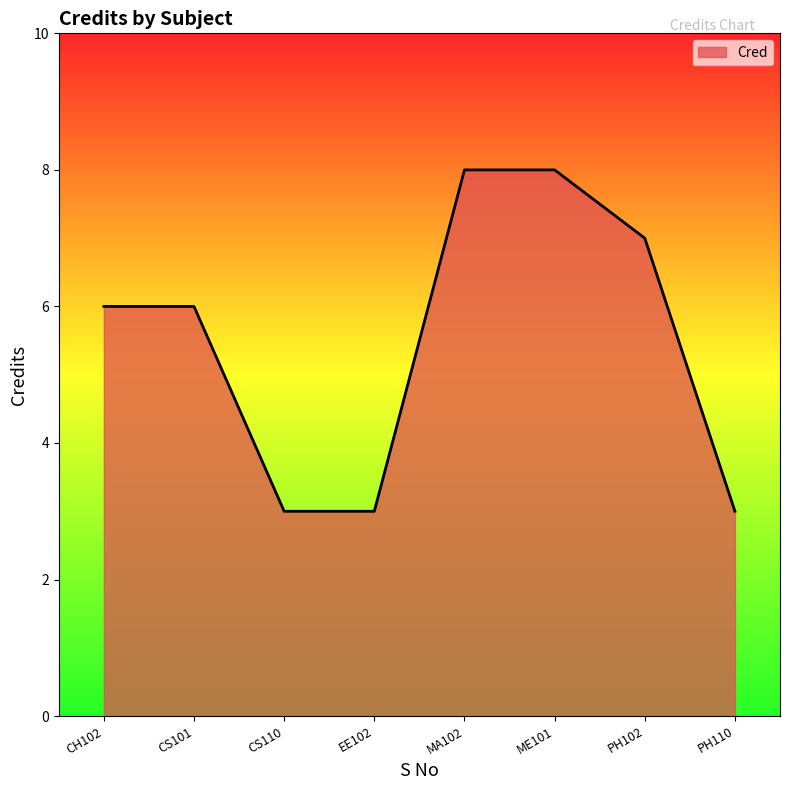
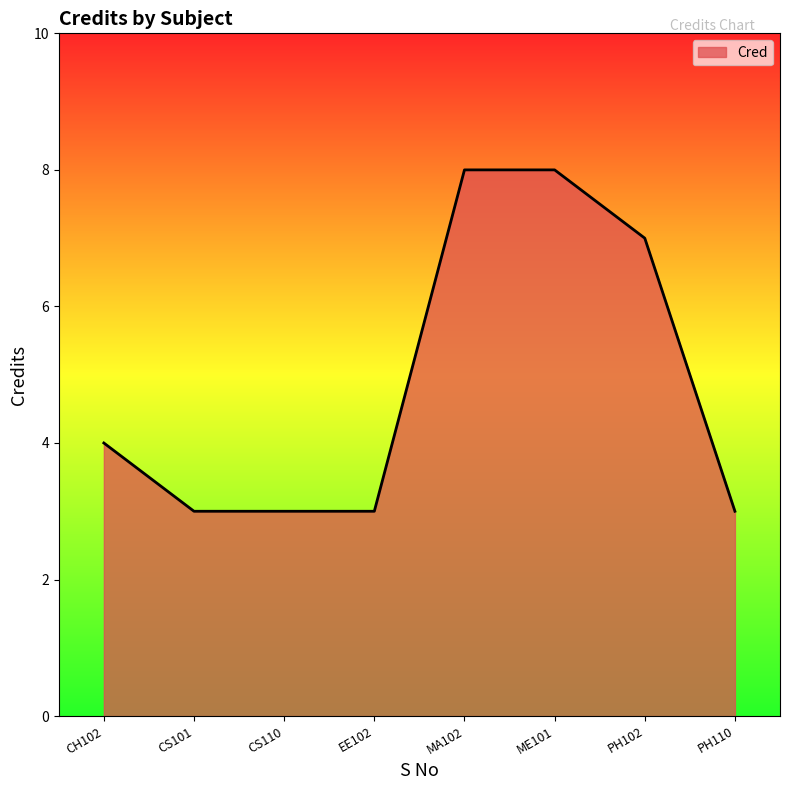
CH102: 6 -> 4
CS101: 6 -> 3
